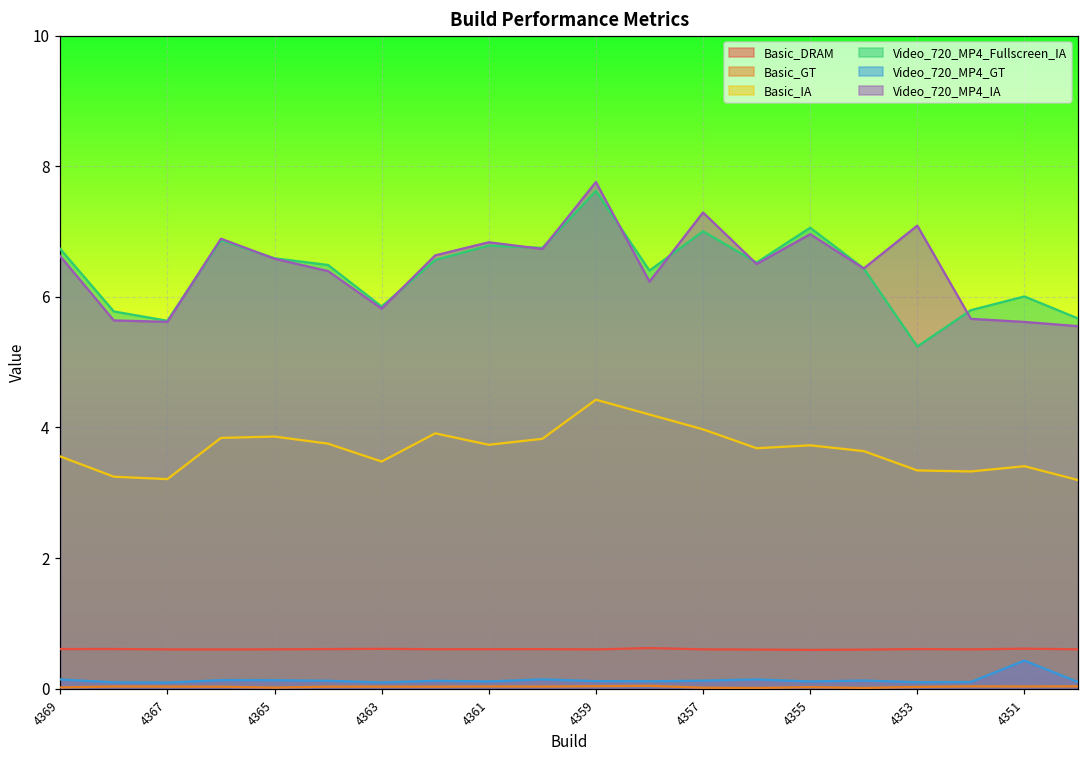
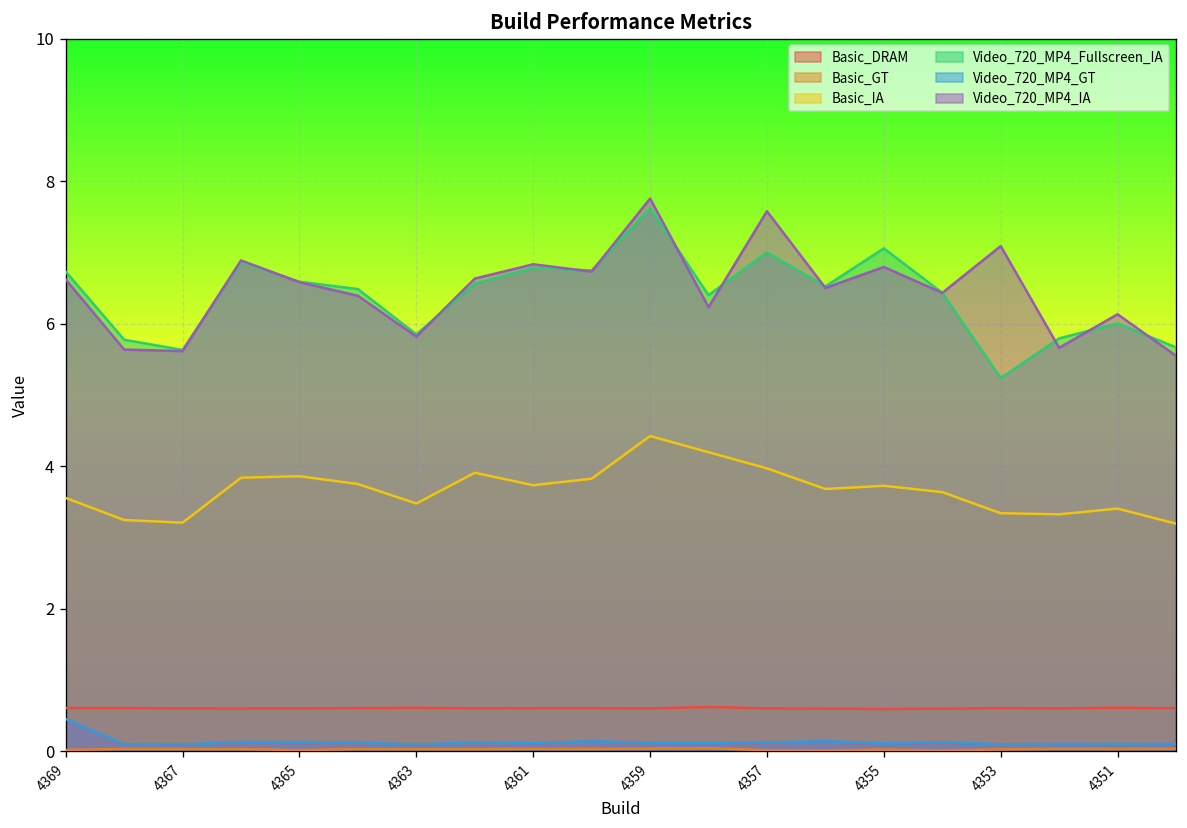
Video_720_MP4_GT, 4369: 0.1 -> 0.5
Video_720_MP4_IA, 4357: 7.3 -> 7.6
Video_720_MP4_IA, 4355: 7.0 -> 6.8
Video_720_MP4_GT, 4351: 0.4 -> 0.1
Video_720_MP4_IA, 4351: 5.6 -> 6.1
